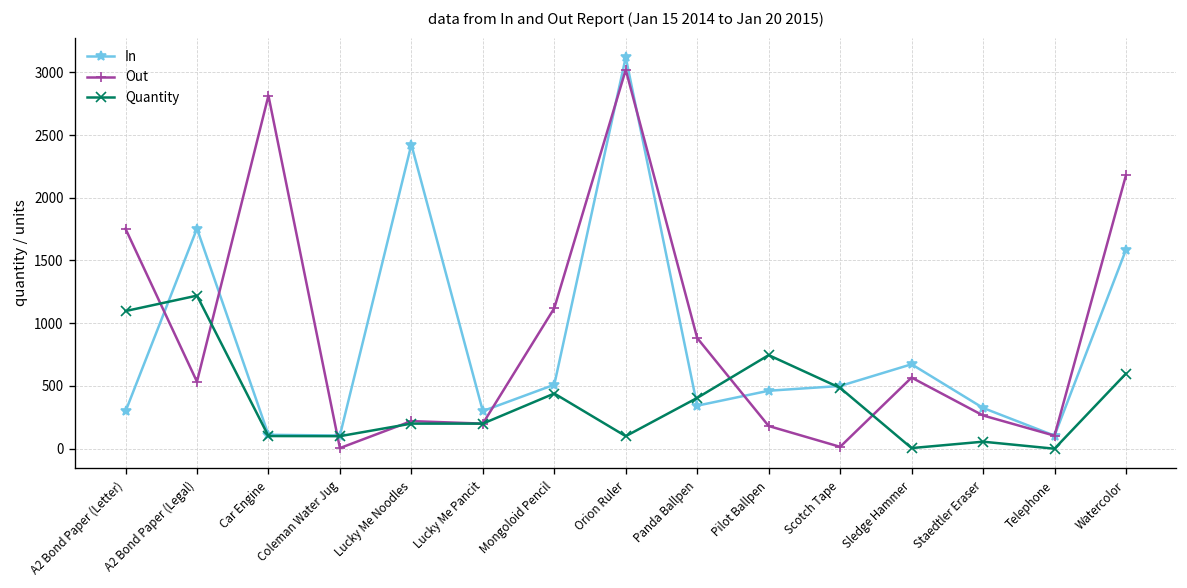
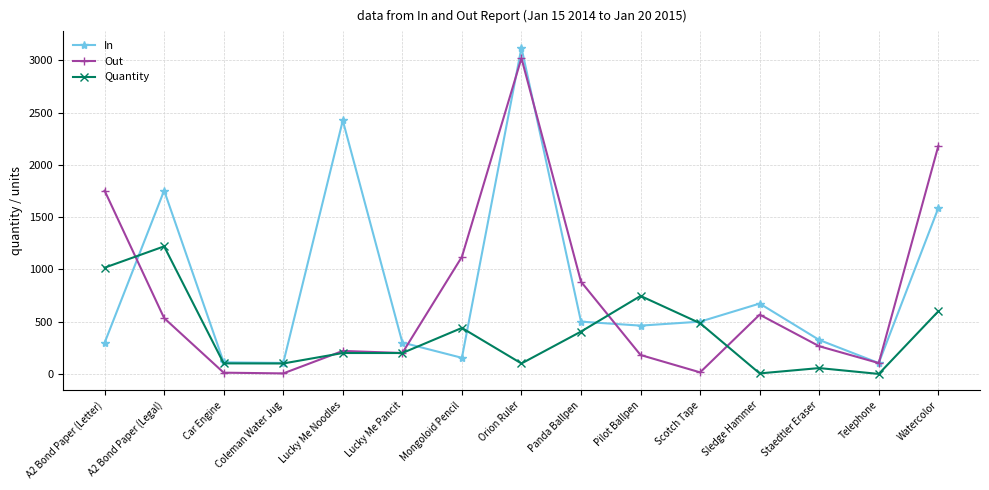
Quantity, A2 Bond Paper (Letter): 1100 -> 1020
Out, Car Engine: 2810 -> 10
In, Mongoloid Pencil: 510 -> 150
In, Panda Ballpen: 340 -> 500
